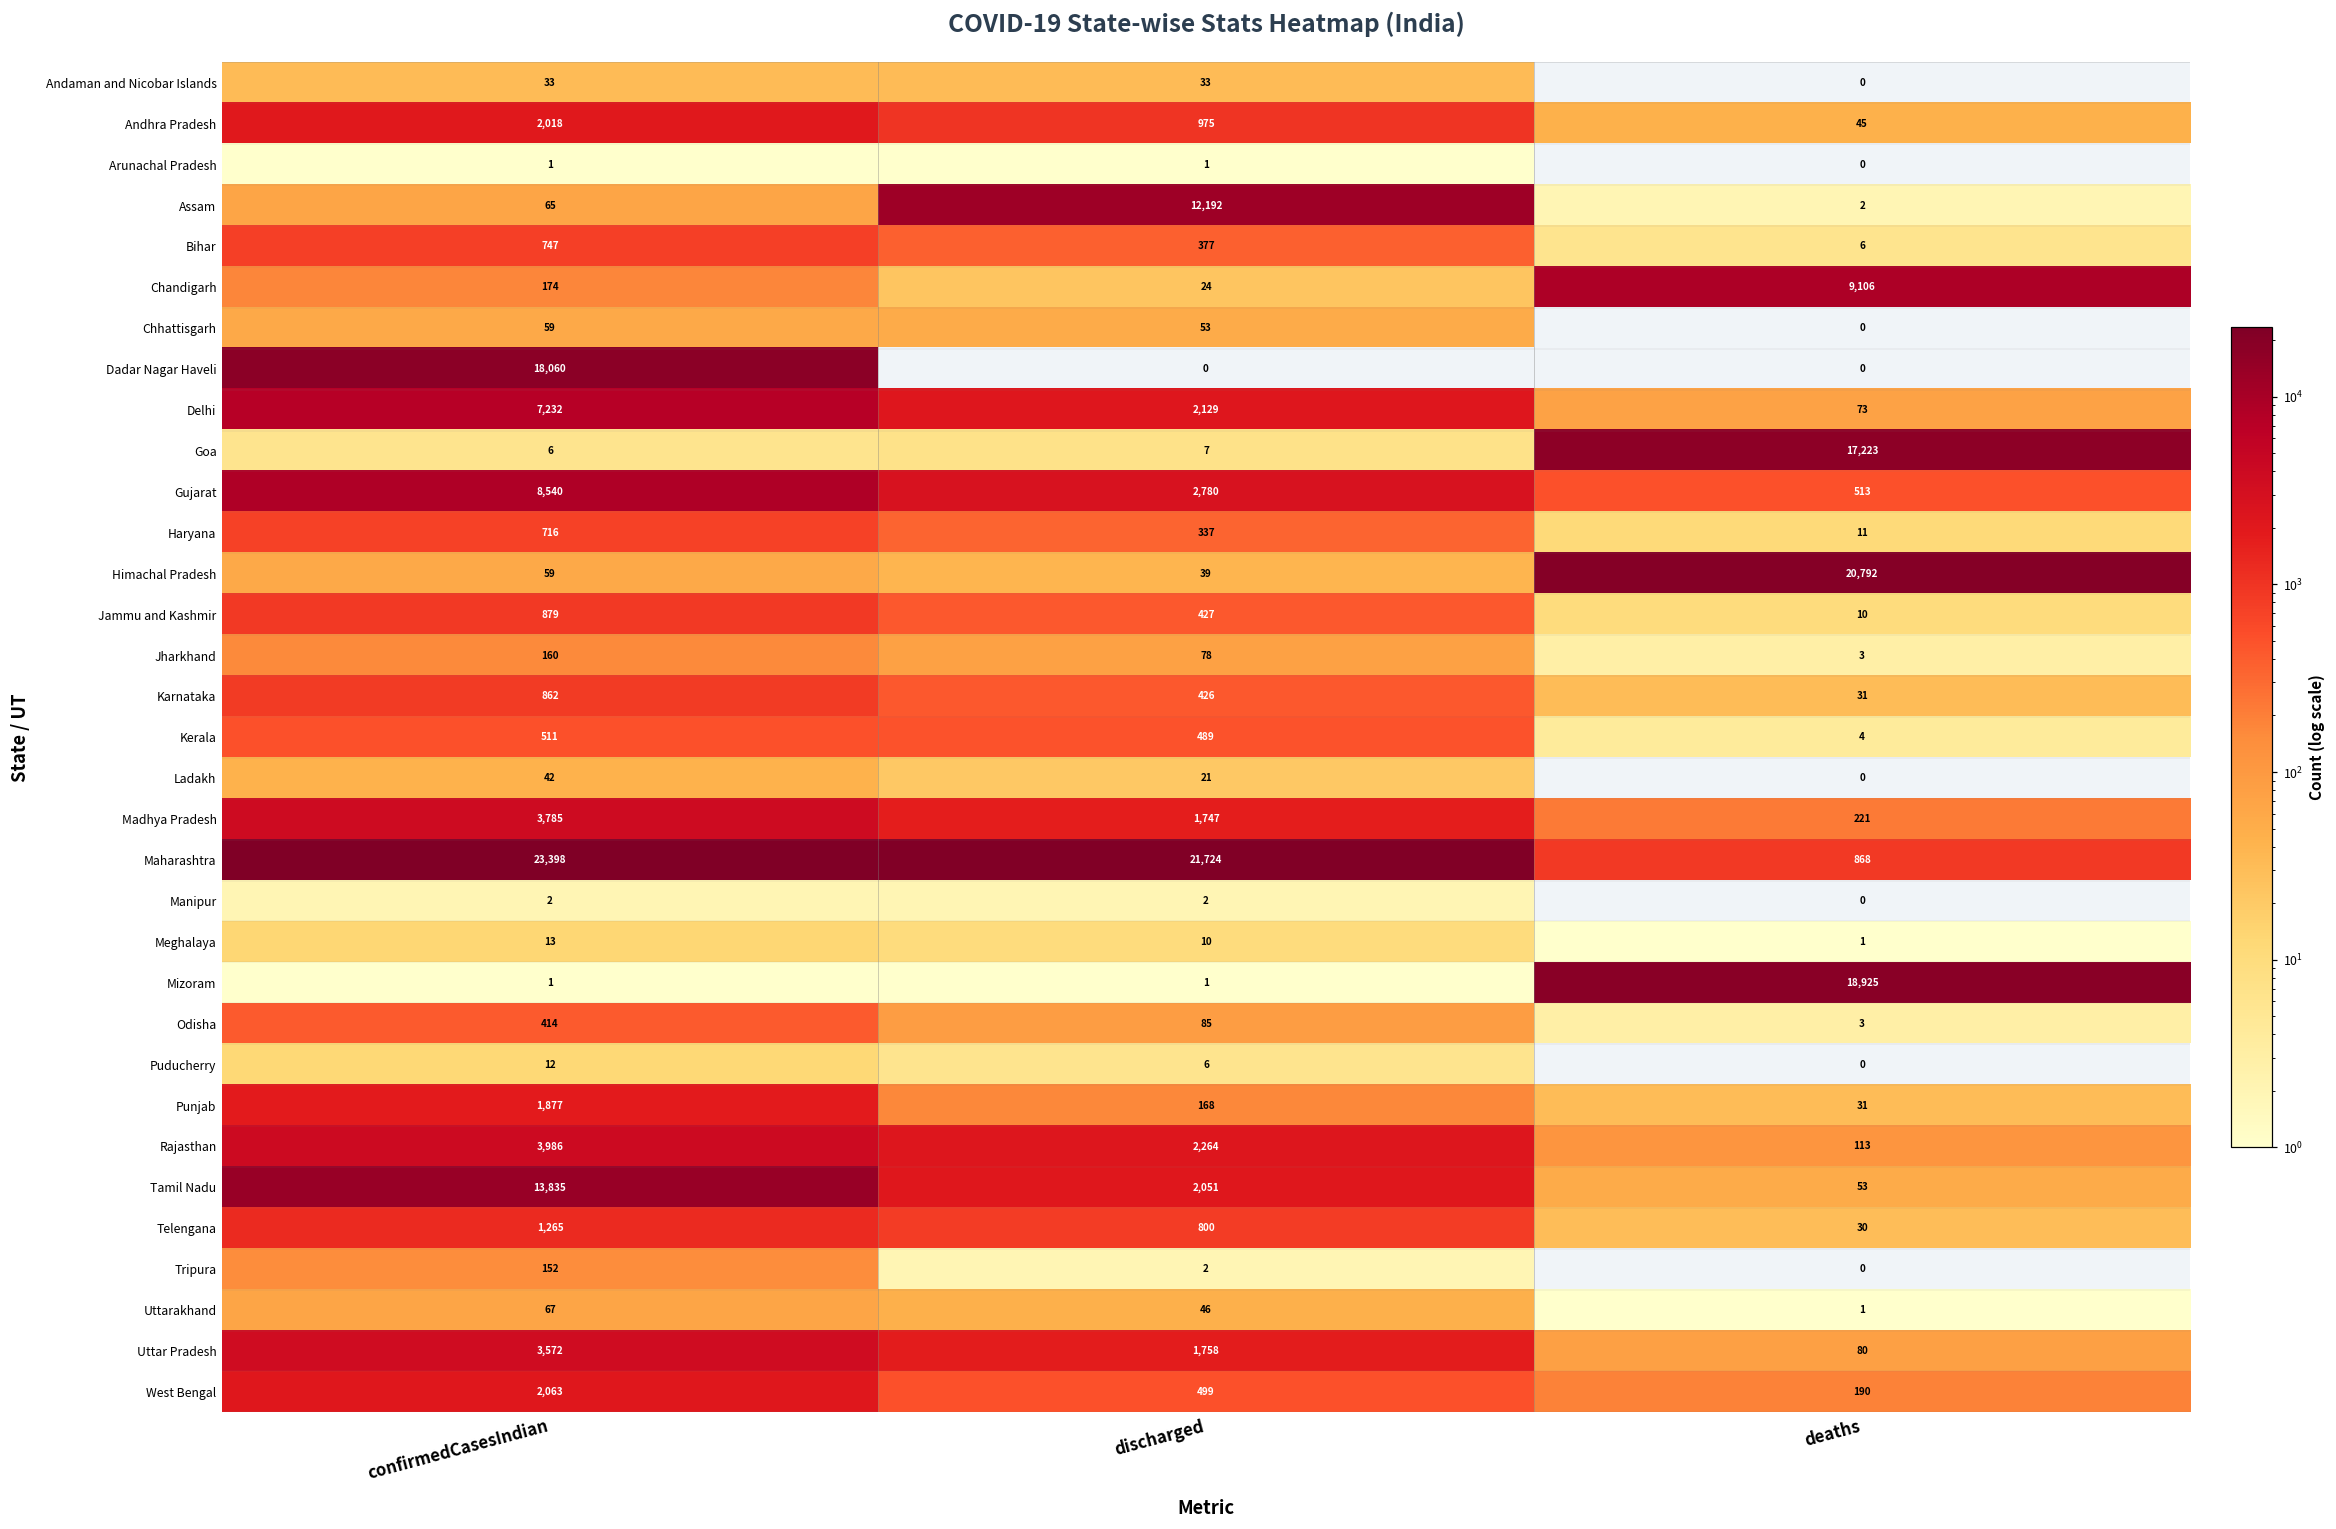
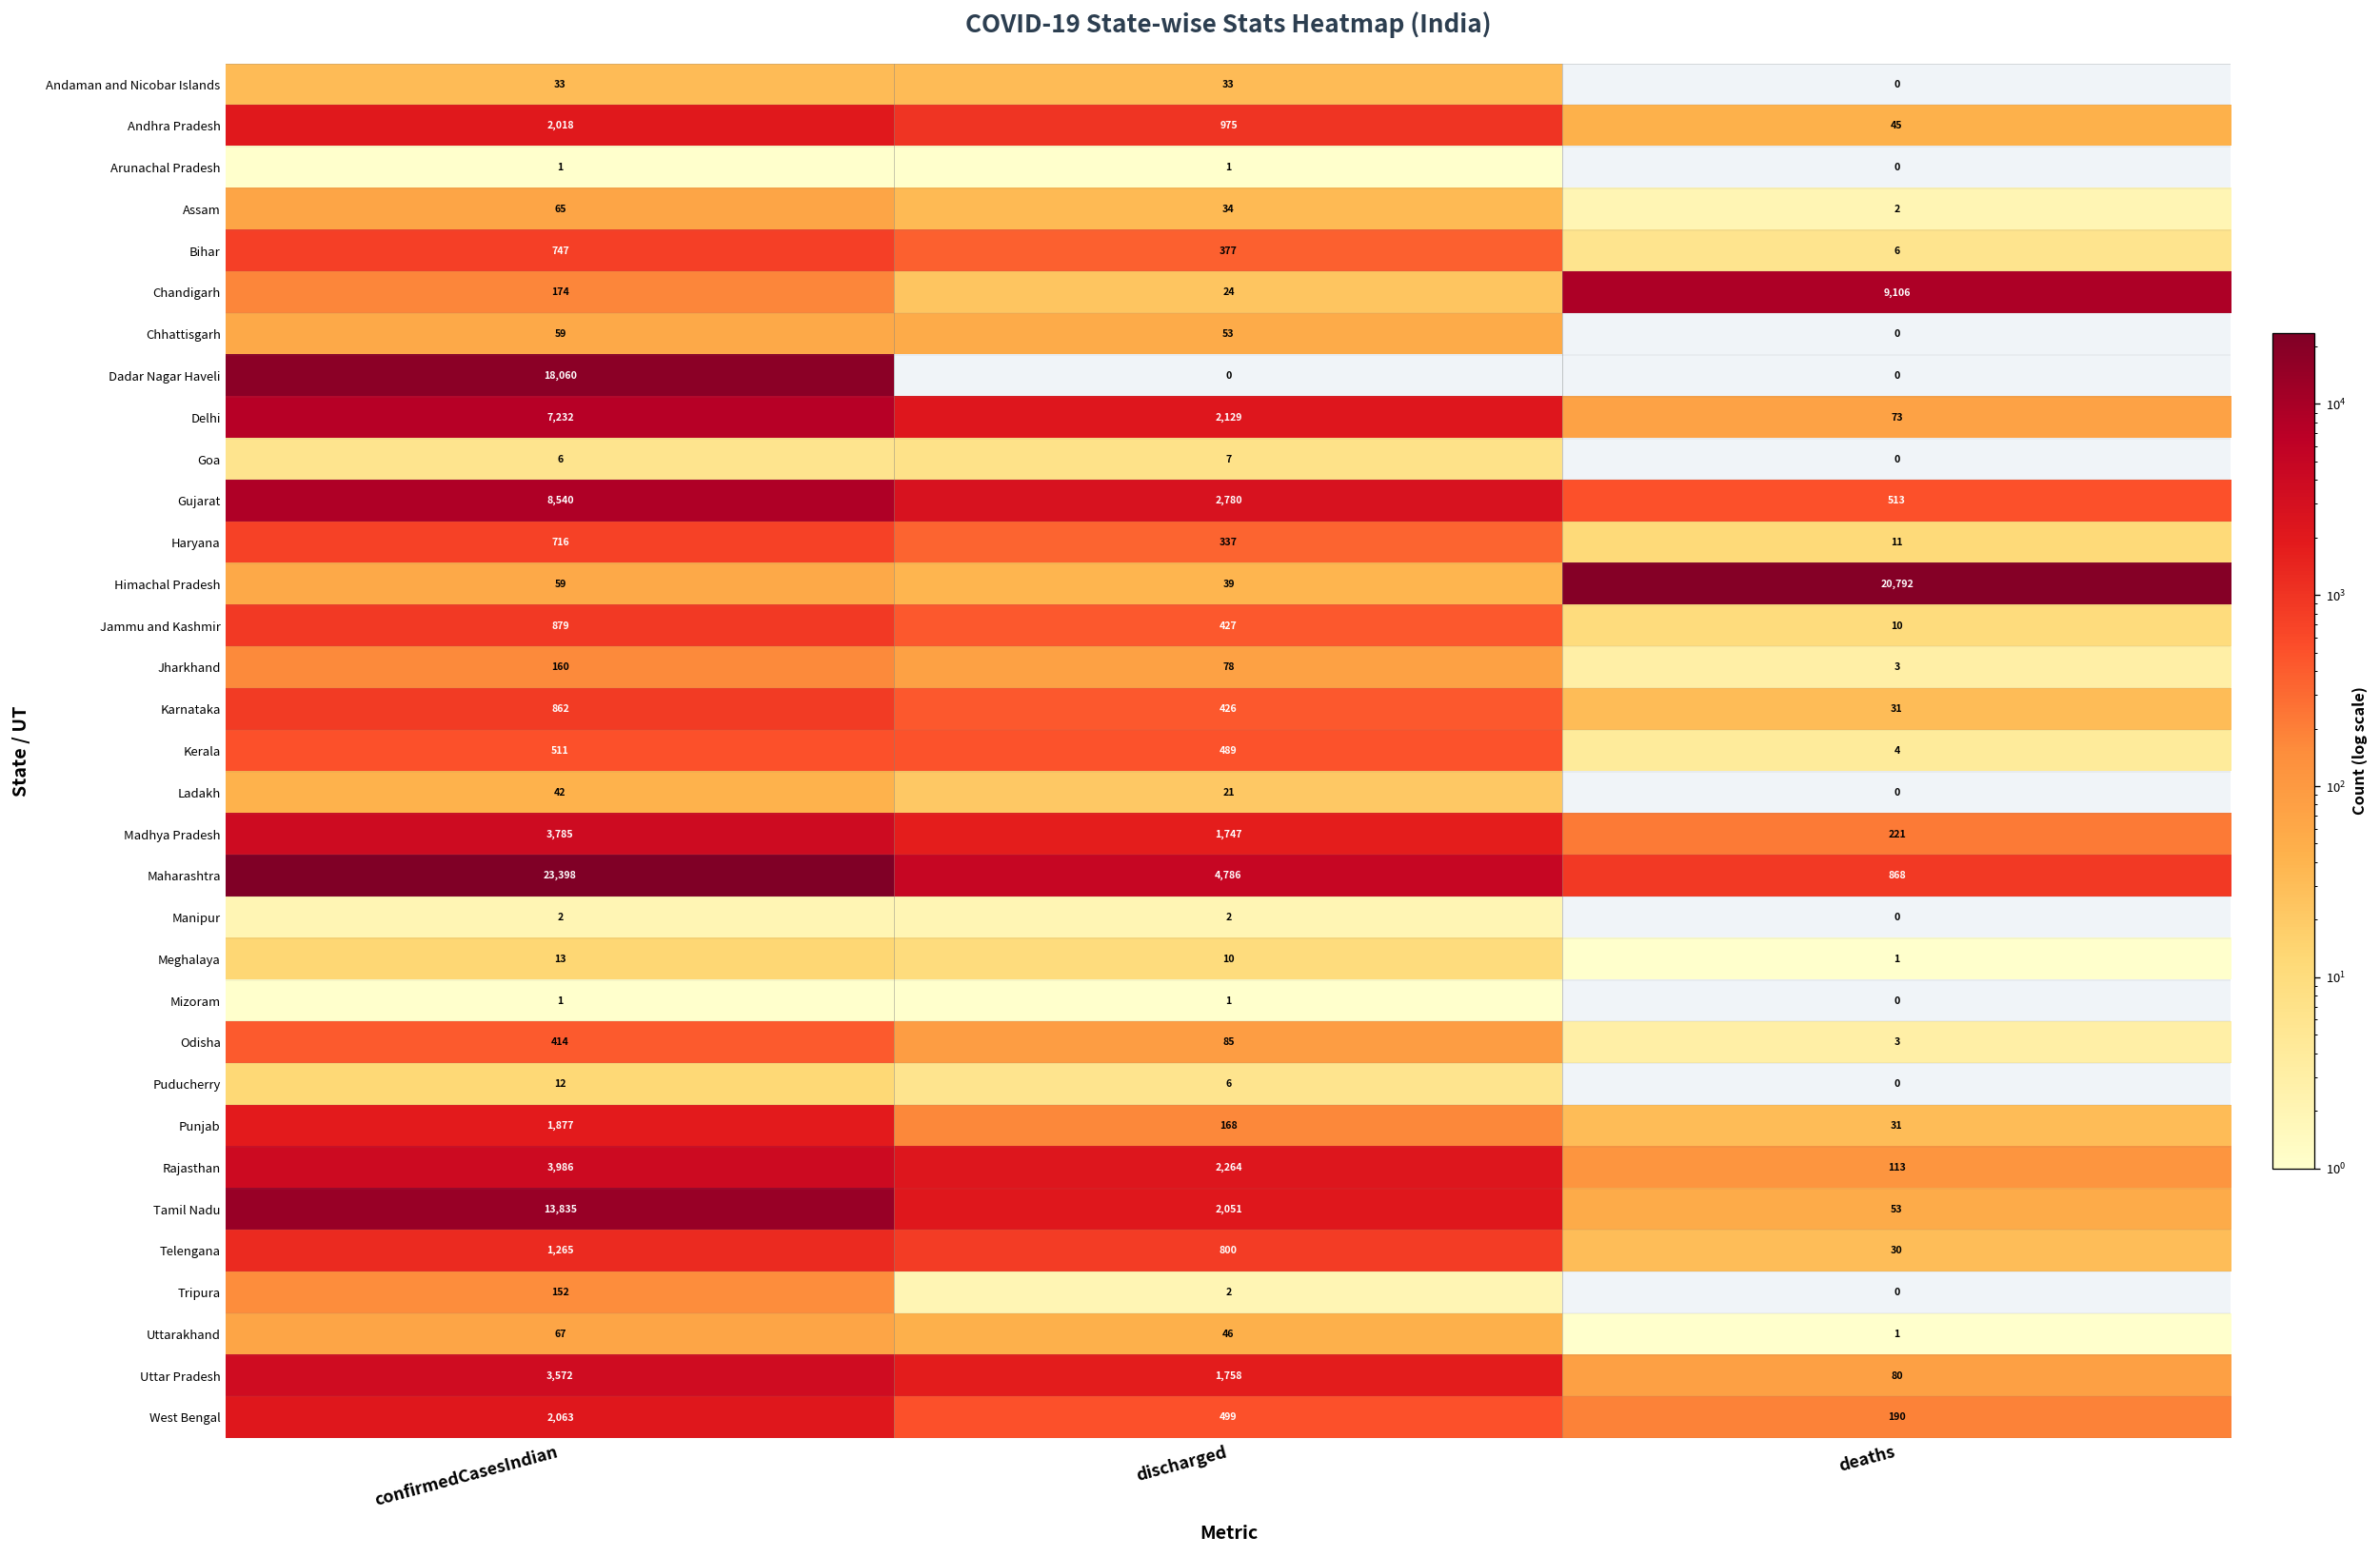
Assam, discharged: 12,192 -> 34
Goa, deaths: 17,223 -> 0
Maharashtra, discharged: 21,724 -> 4,786
Mizoram, deaths: 18,925 -> 0
